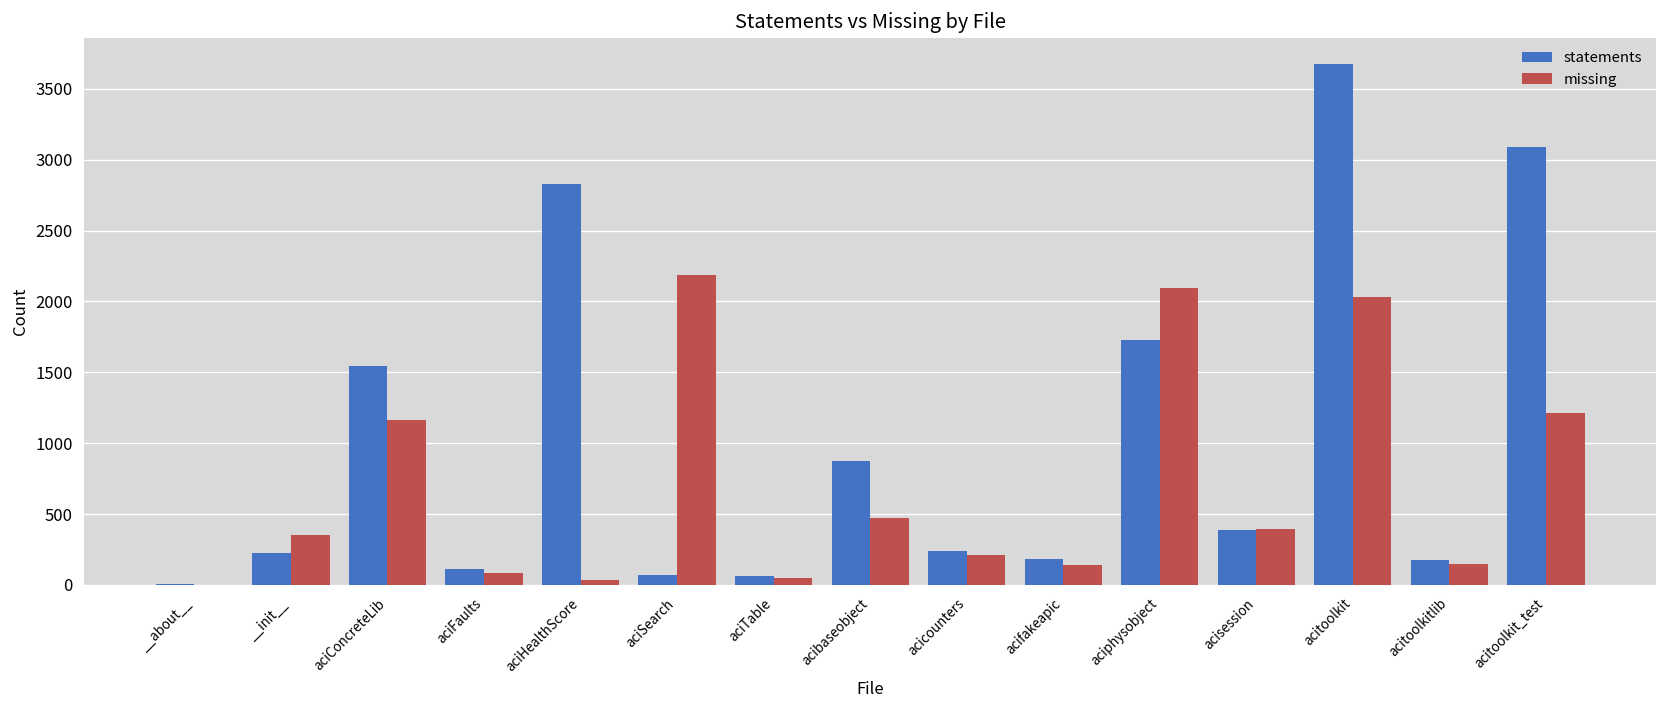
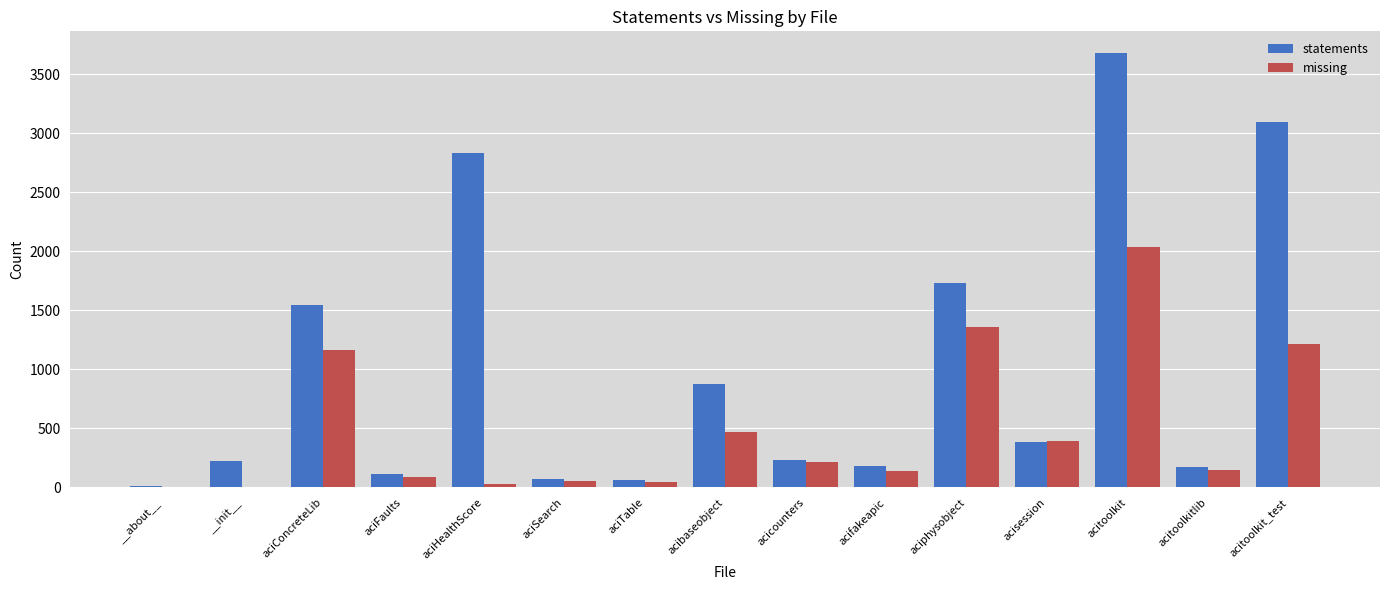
missing, __init__: 350 -> 0
missing, aciSearch: 2190 -> 60
missing, aciphysobject: 2090 -> 1360
